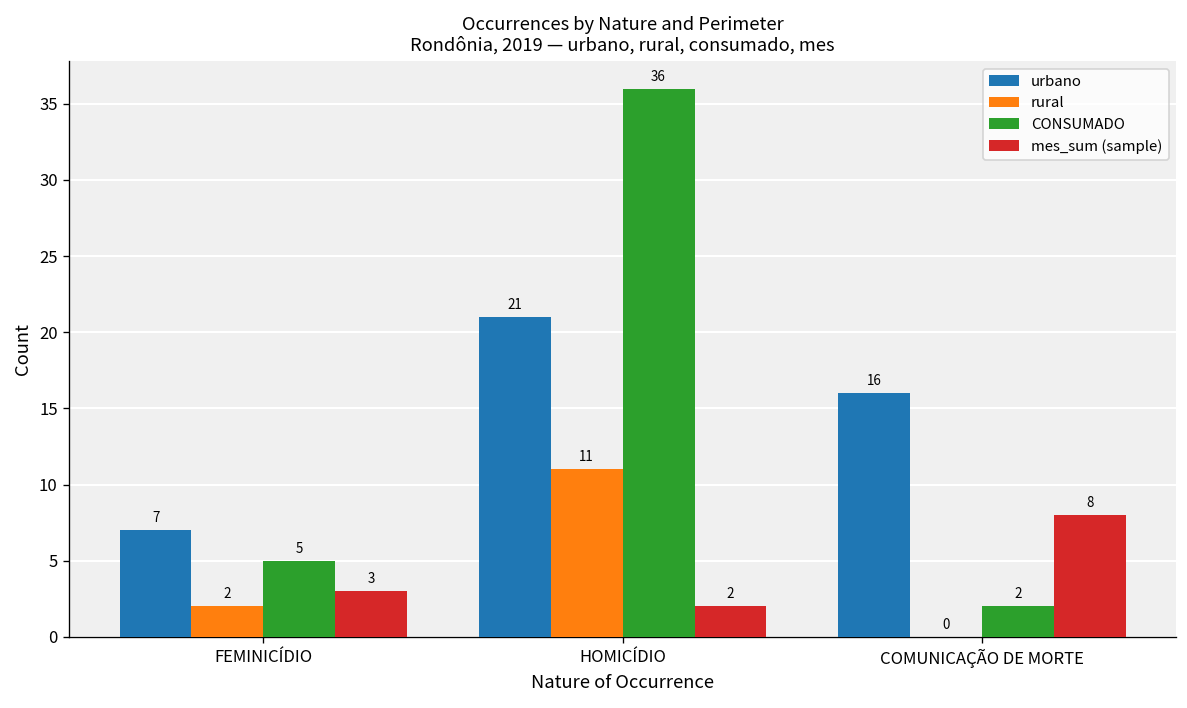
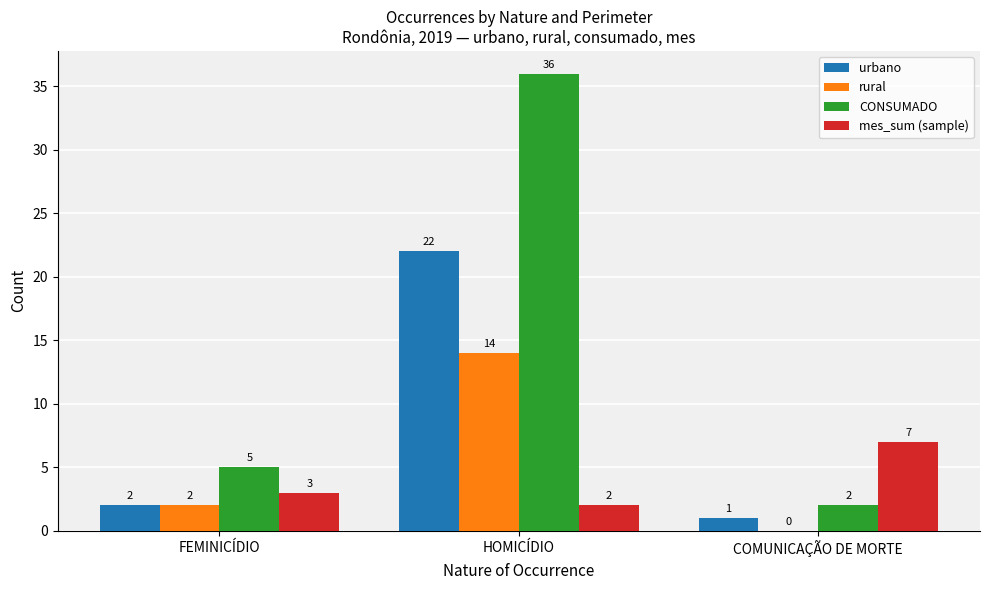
urbano, FEMINICÍDIO: 7 -> 2
urbano, HOMICÍDIO: 21 -> 22
rural, HOMICÍDIO: 11 -> 14
urbano, COMUNICAÇÃO DE MORTE: 16 -> 1
mes_sum (sample), COMUNICAÇÃO DE MORTE: 8 -> 7
